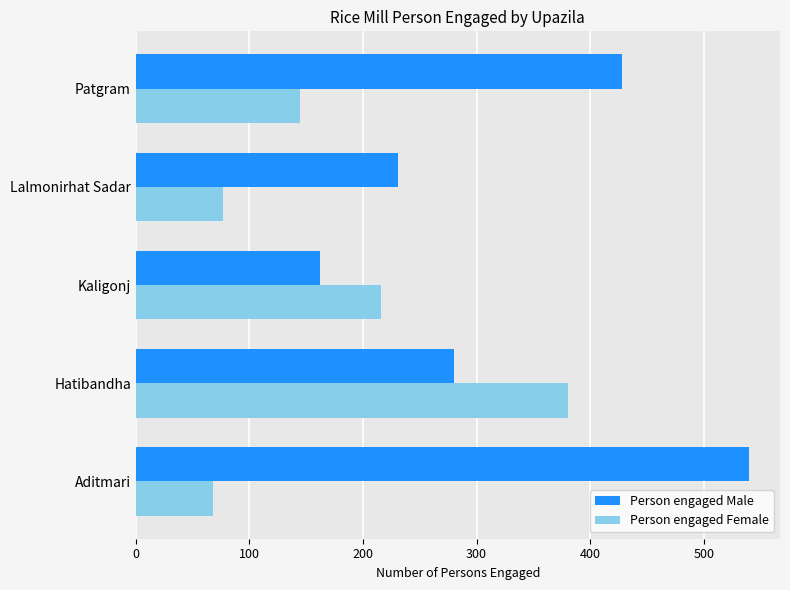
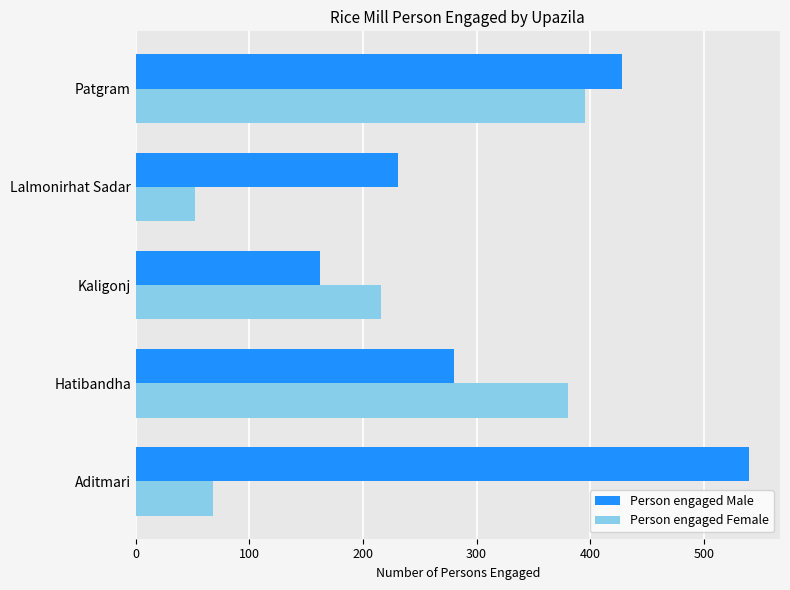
Person engaged Female, Patgram: 145 -> 395
Person engaged Female, Lalmonirhat Sadar: 77 -> 52
